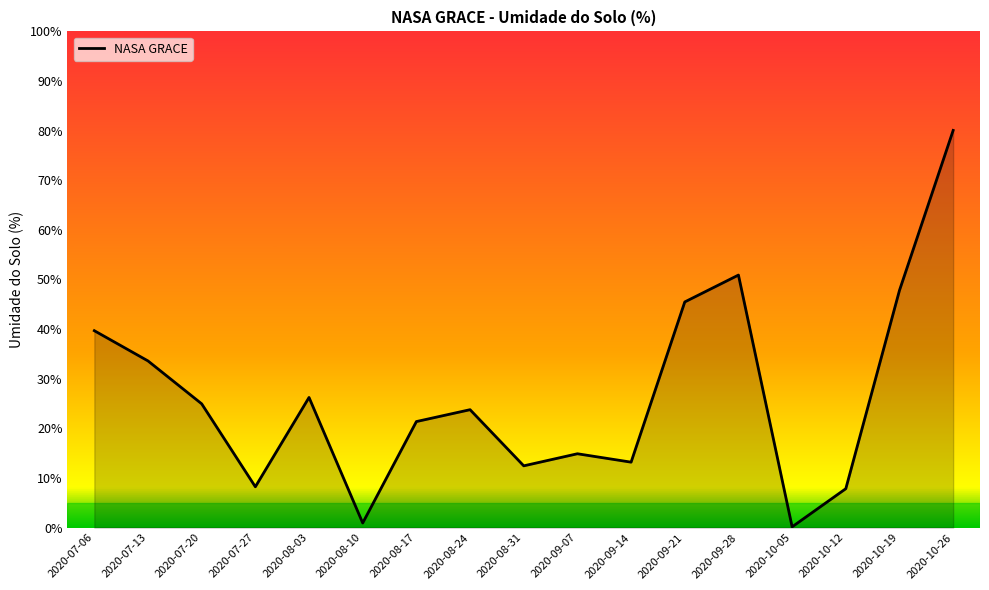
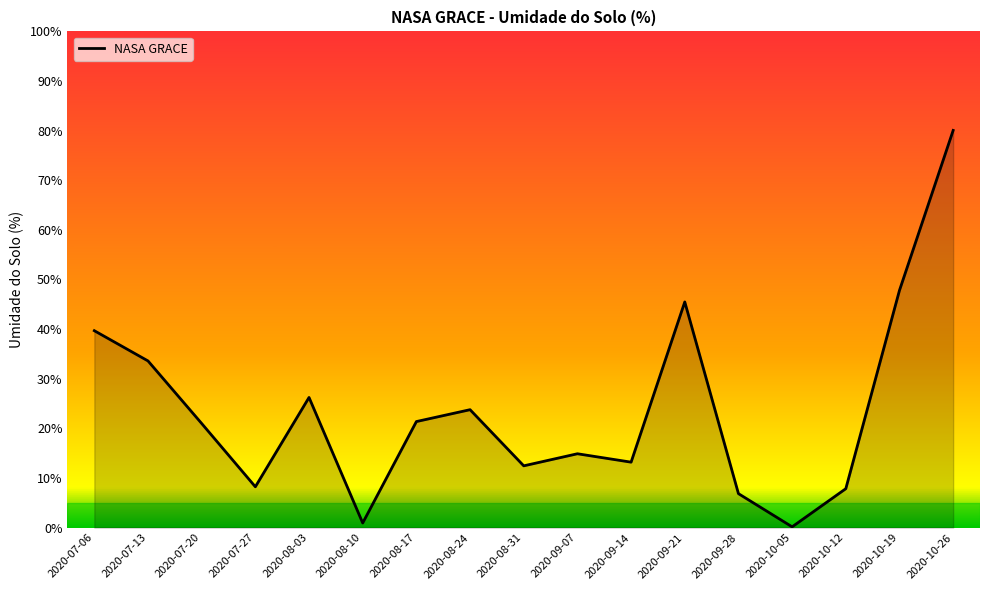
2020-07-20: 25% -> 21%
2020-09-28: 51% -> 7%
